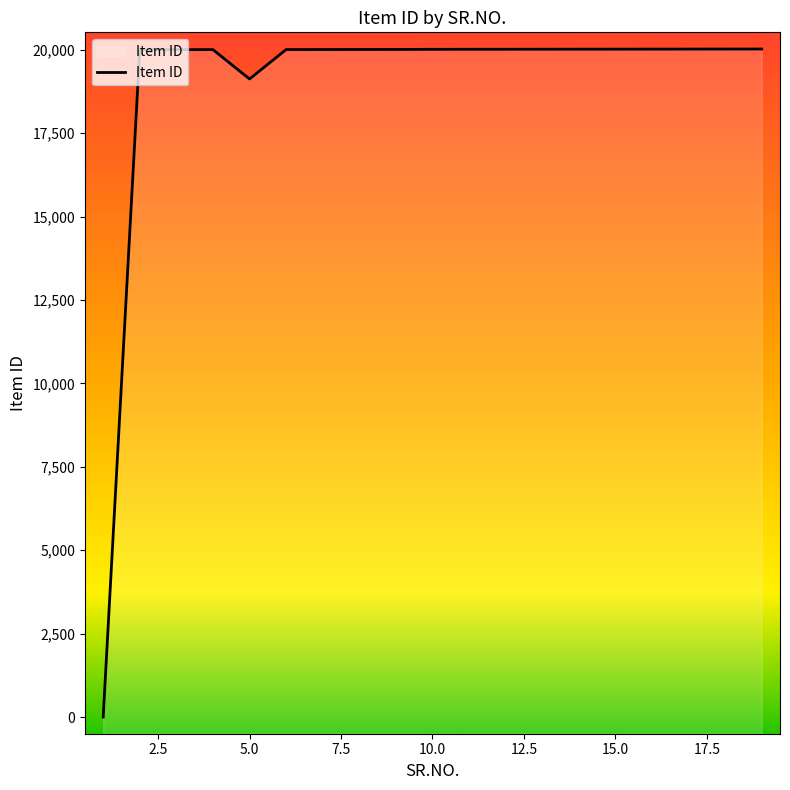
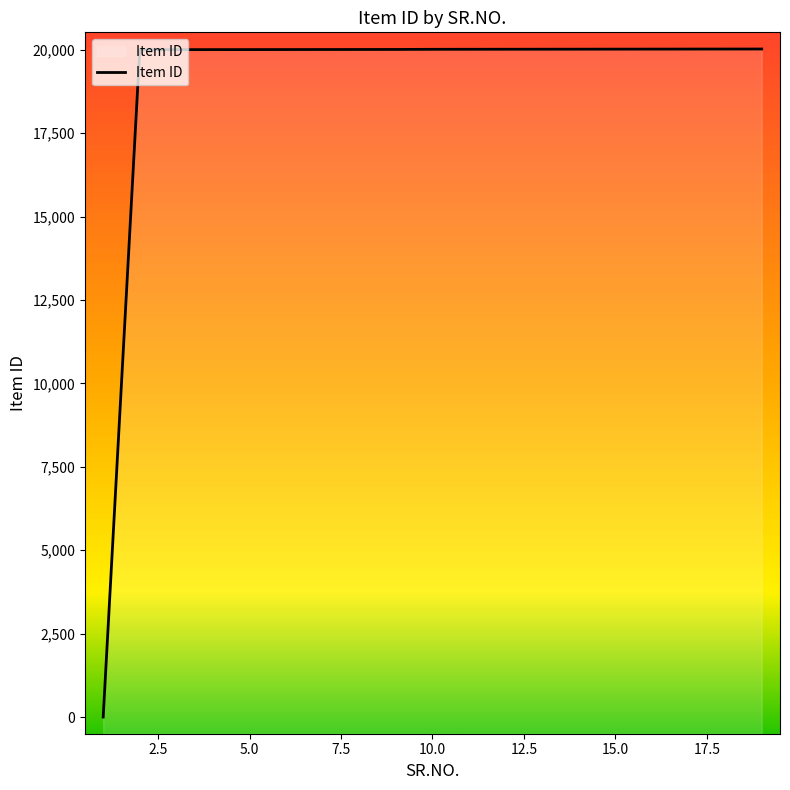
5.0: 19,100 -> 20,000
